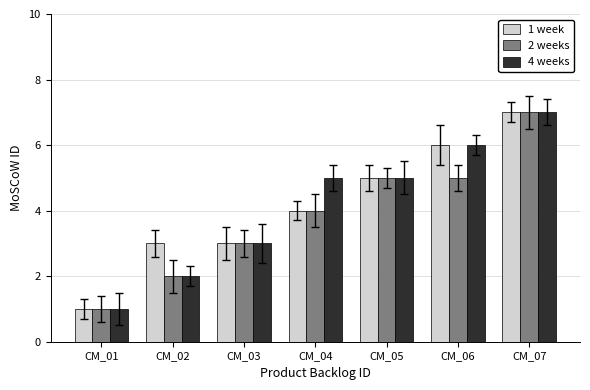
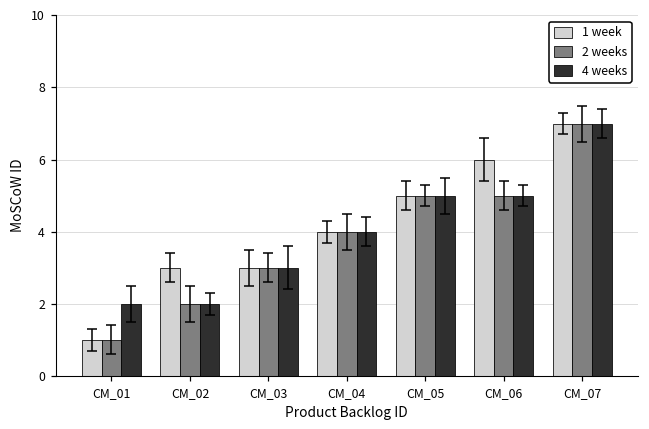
4 weeks, CM_01: 1 -> 2
4 weeks, CM_04: 5 -> 4
4 weeks, CM_06: 6 -> 5
